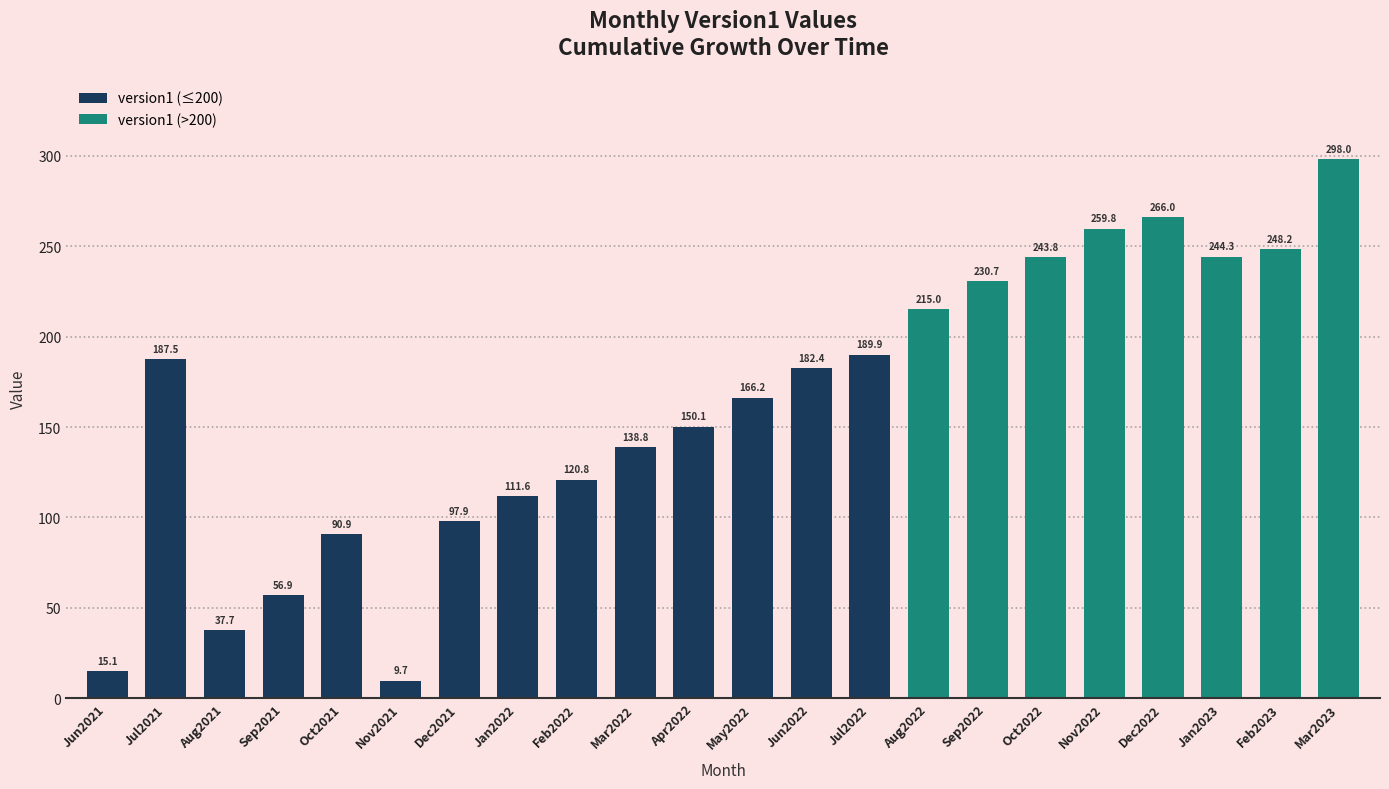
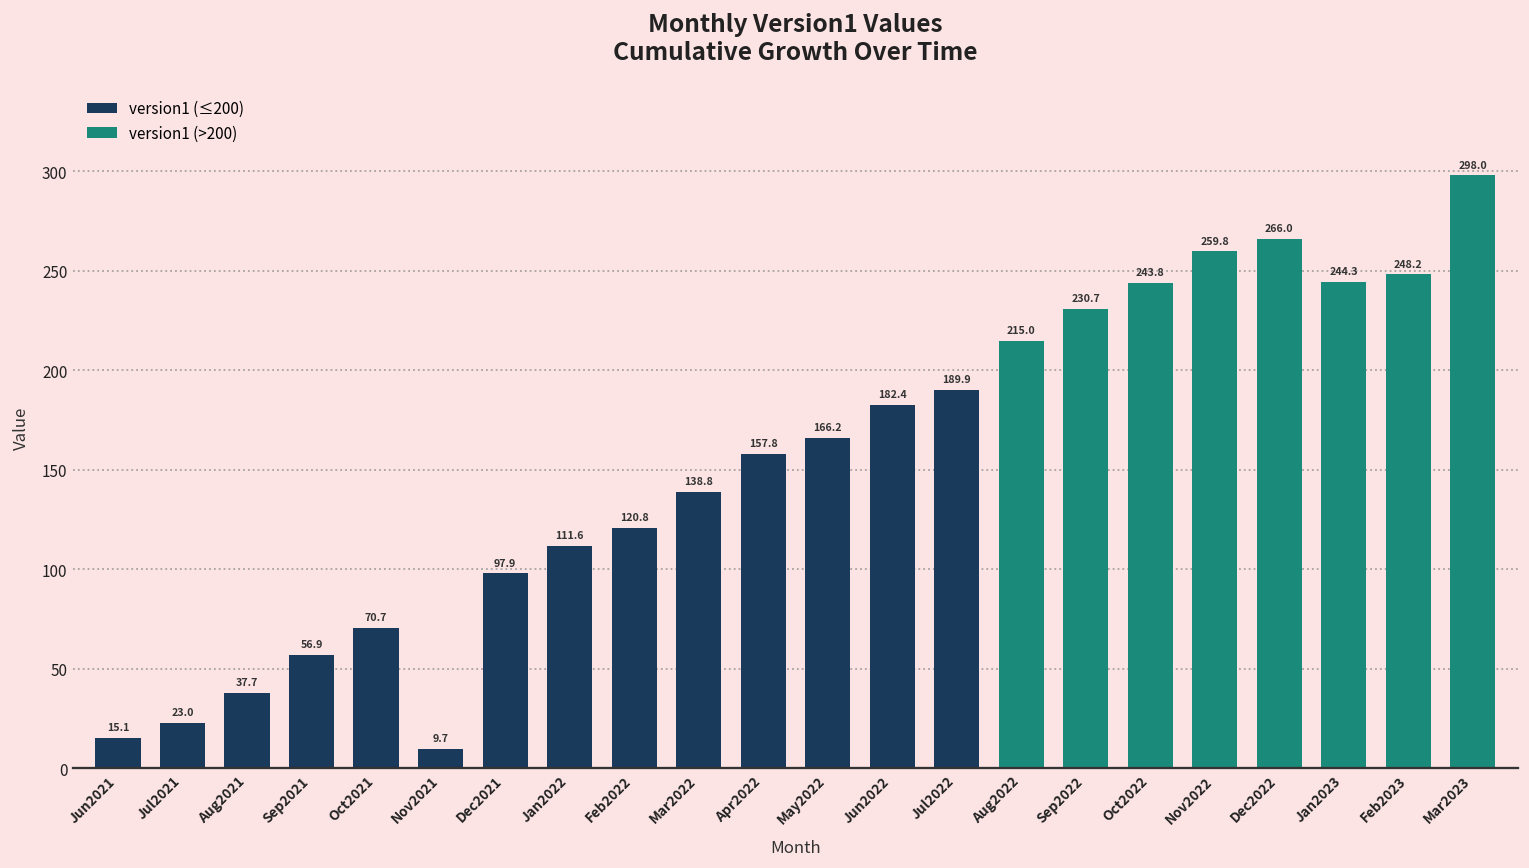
Jul2021: 187.5 -> 23.0
Oct2021: 90.9 -> 70.7
Apr2022: 150.1 -> 157.8
